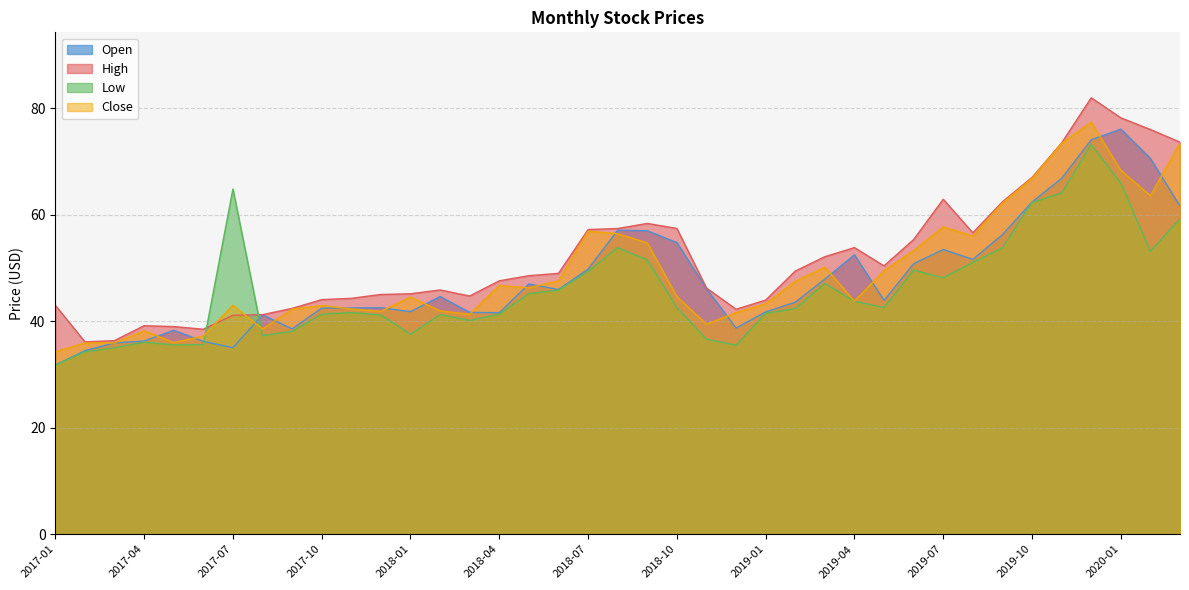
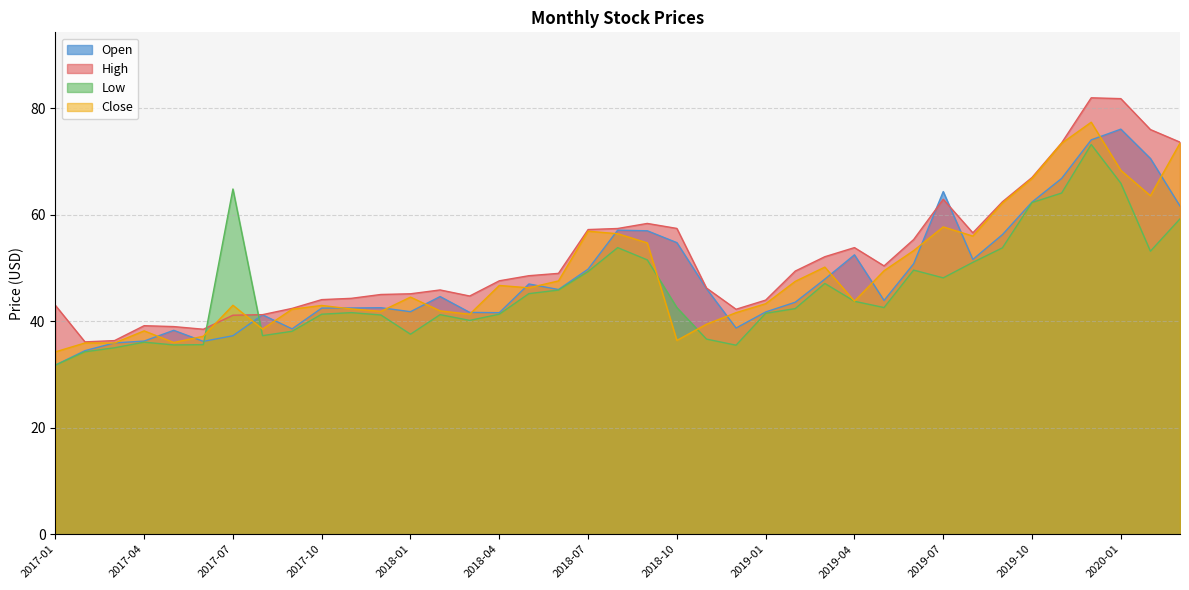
Open, 2017-07: 35 -> 37
Close, 2018-10: 45 -> 36
Open, 2019-07: 53 -> 64
High, 2020-01: 78 -> 82
